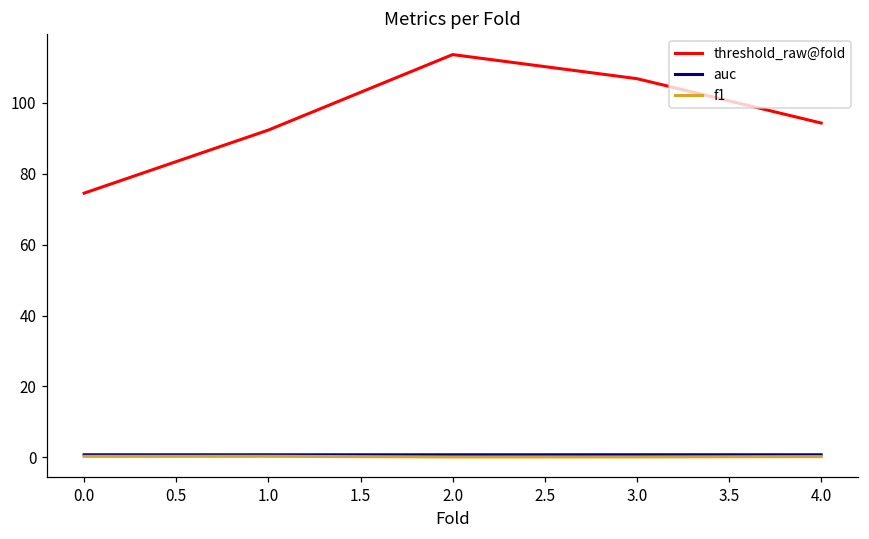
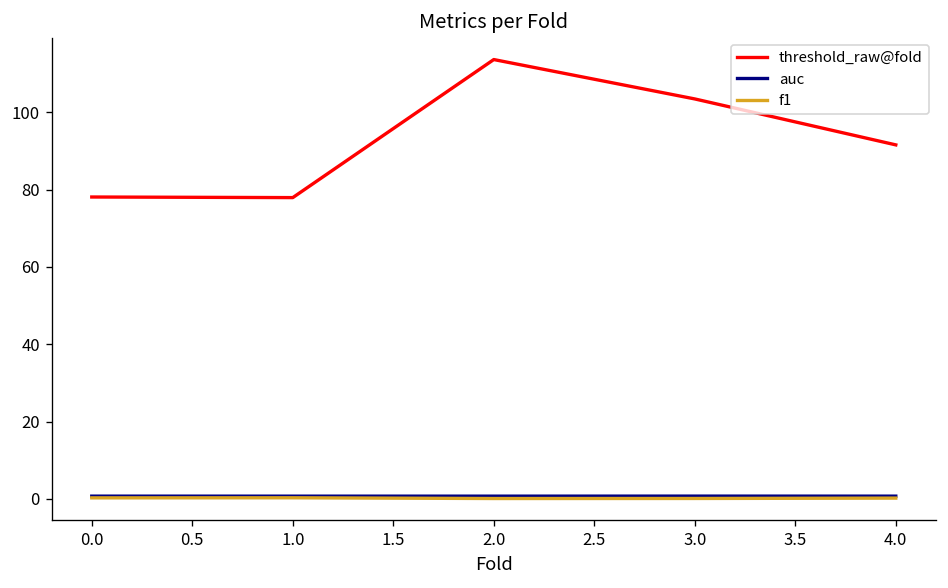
threshold_raw@fold, 0.0: 75 -> 78
threshold_raw@fold, 1.0: 92 -> 78
threshold_raw@fold, 3.0: 107 -> 103
threshold_raw@fold, 4.0: 94 -> 92
